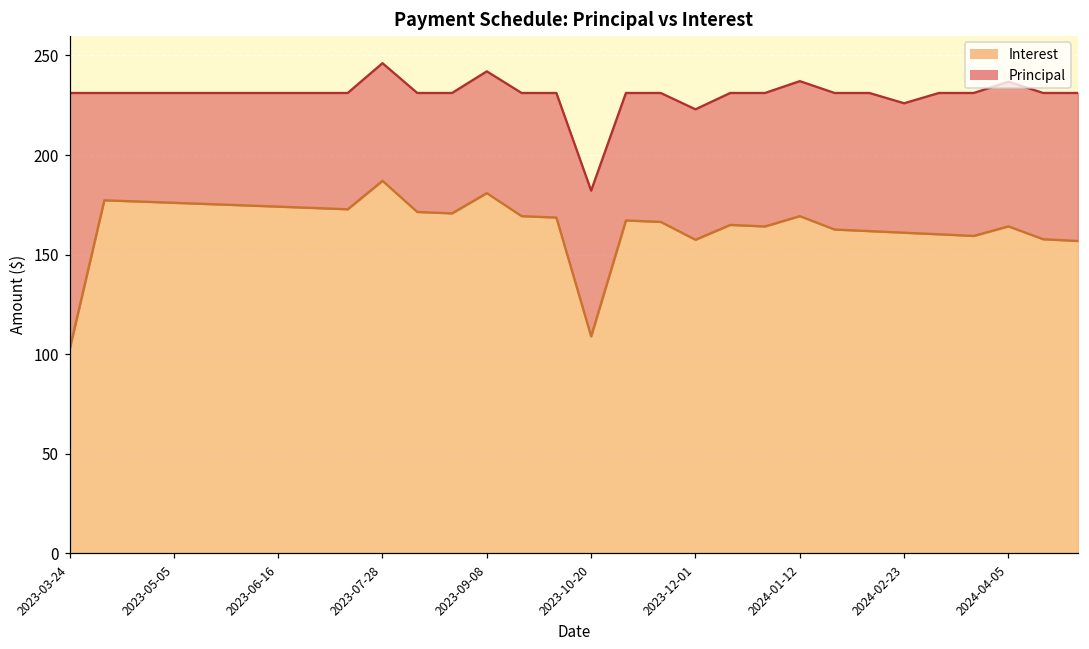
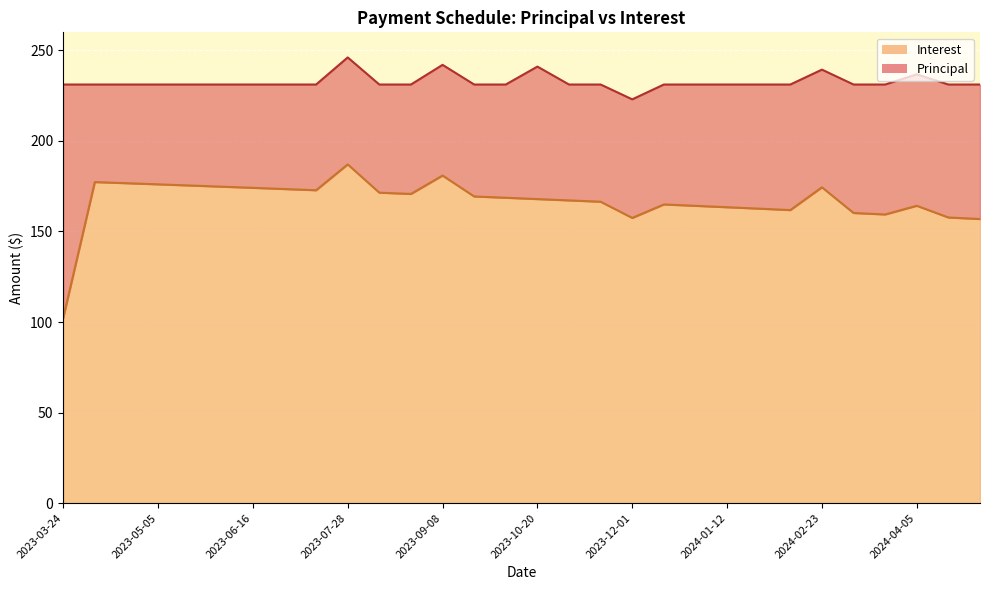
Interest, 2023-10-20: 109 -> 168
Interest, 2024-01-12: 169 -> 163
Interest, 2024-02-23: 161 -> 174
